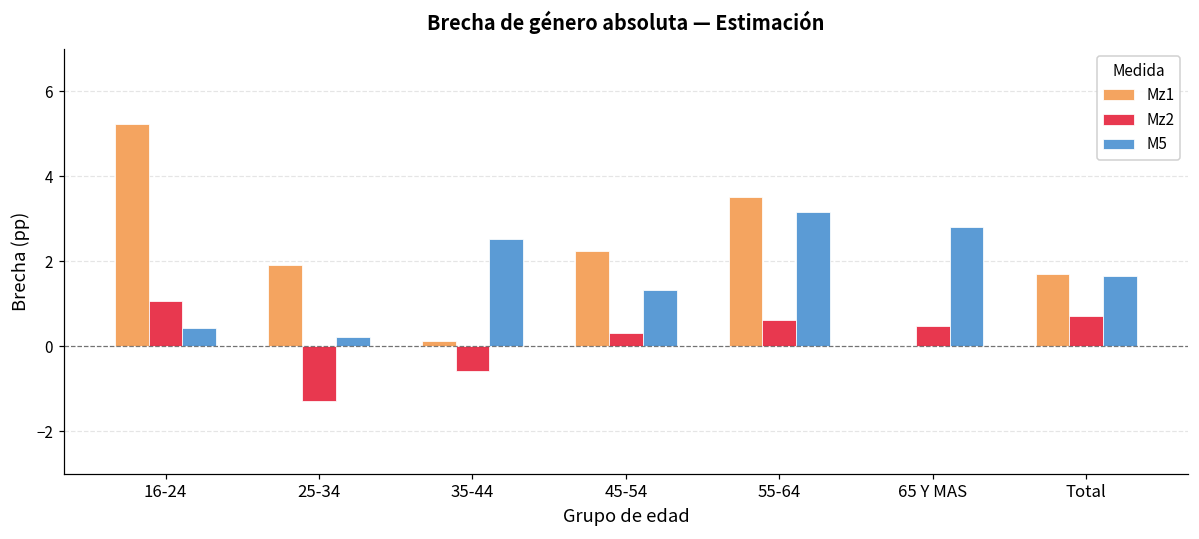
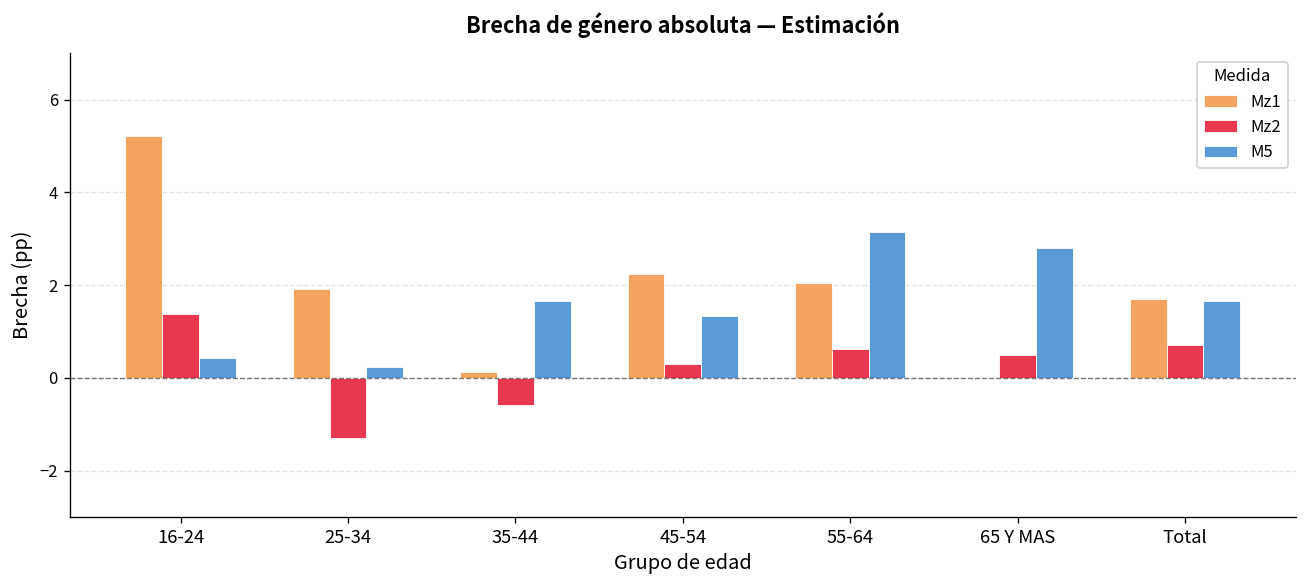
Mz2, 16-24: 1.1 -> 1.4
M5, 35-44: 2.5 -> 1.7
Mz1, 55-64: 3.5 -> 2.0
